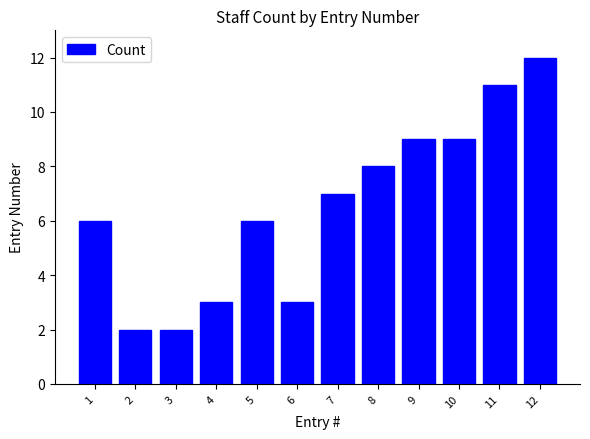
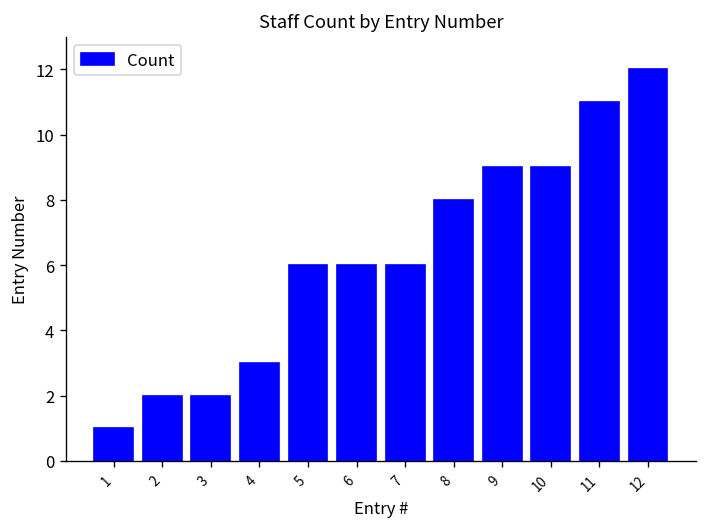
1: 6 -> 1
6: 3 -> 6
7: 7 -> 6
